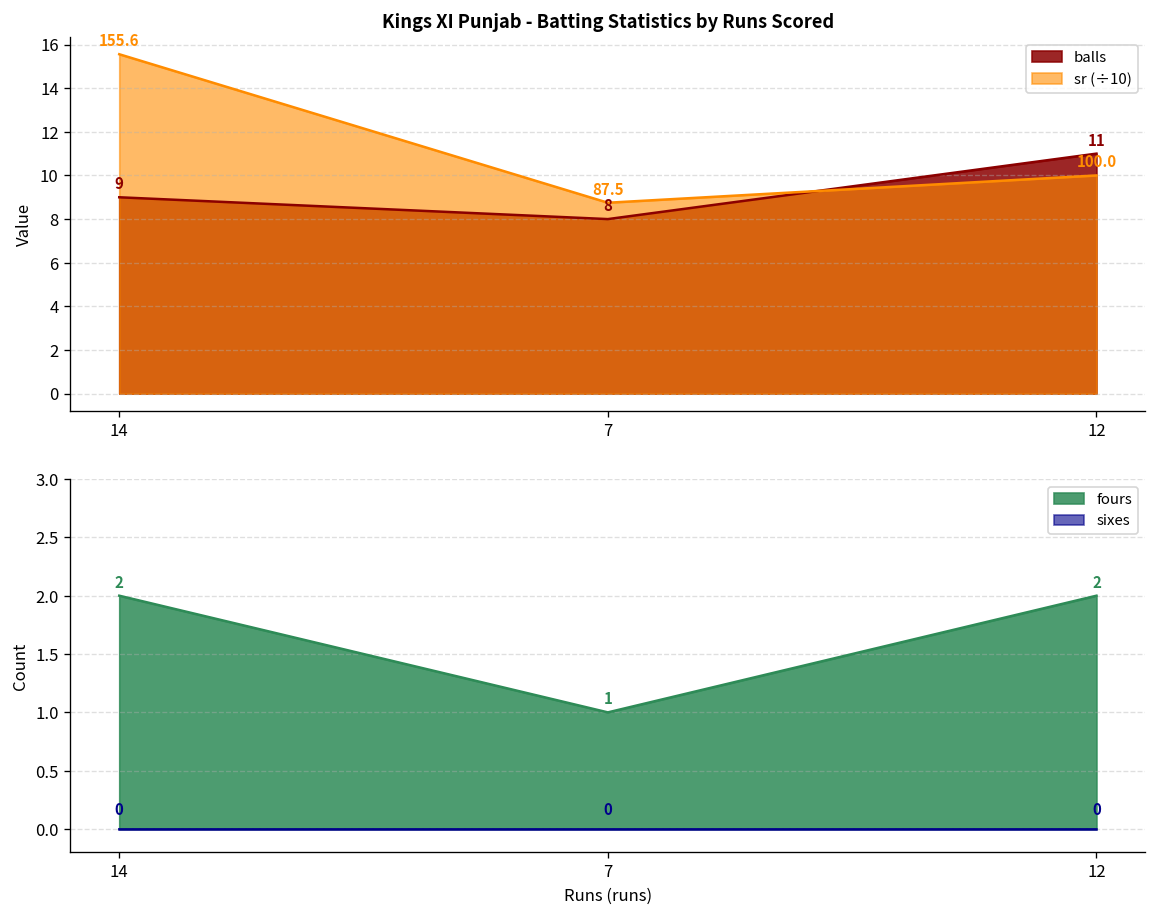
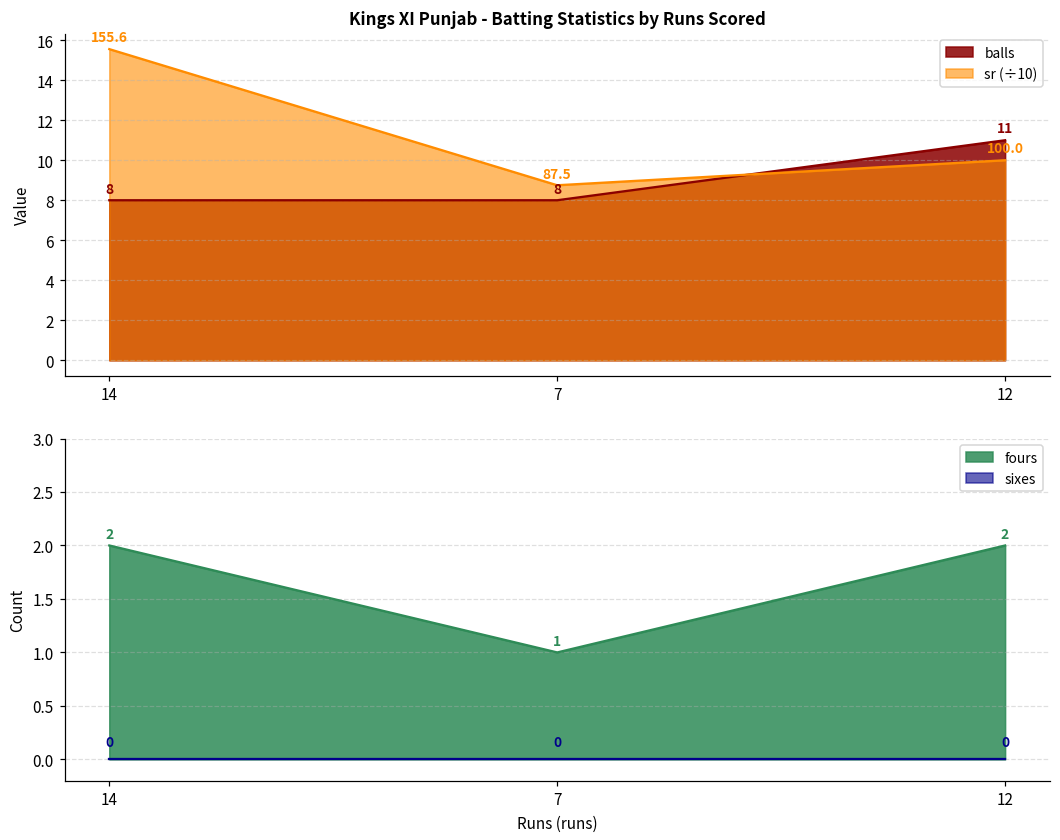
Kings XI Punjab - Batting Statistics by Runs Scored, balls, 14: 9 -> 8
